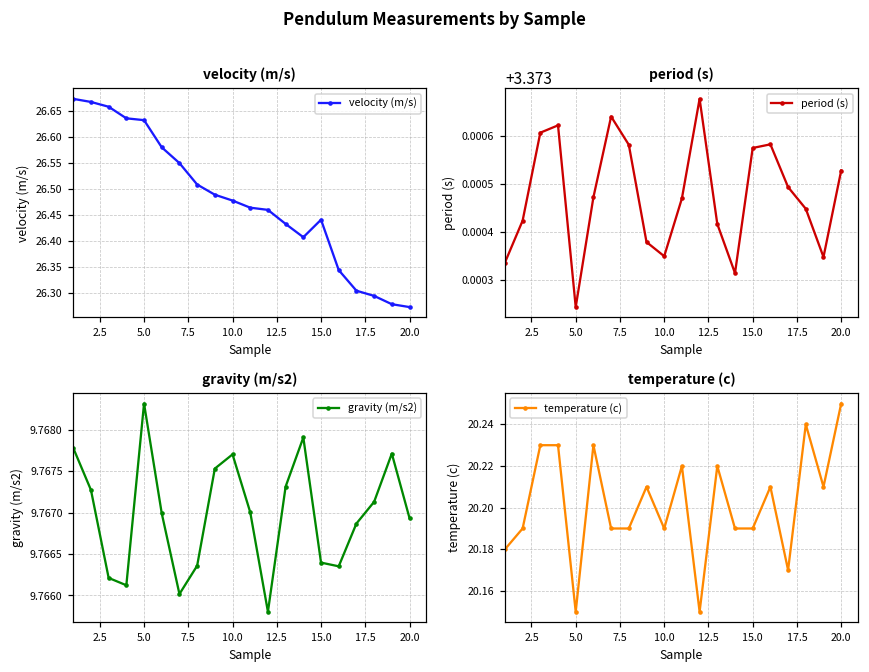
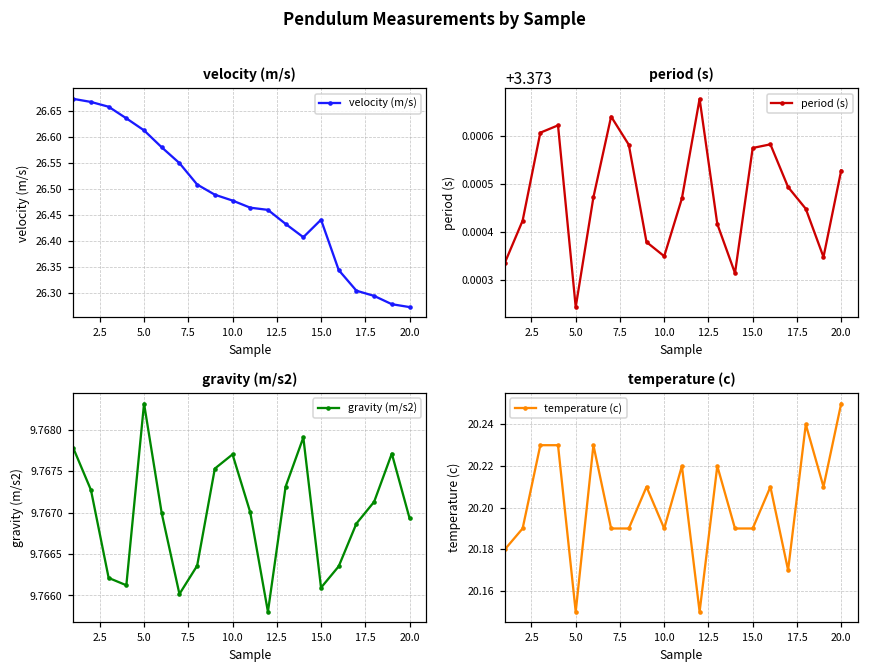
velocity (m/s), 5.0: 26.63 -> 26.61
gravity (m/s2), 15.0: 9.7664 -> 9.7661
